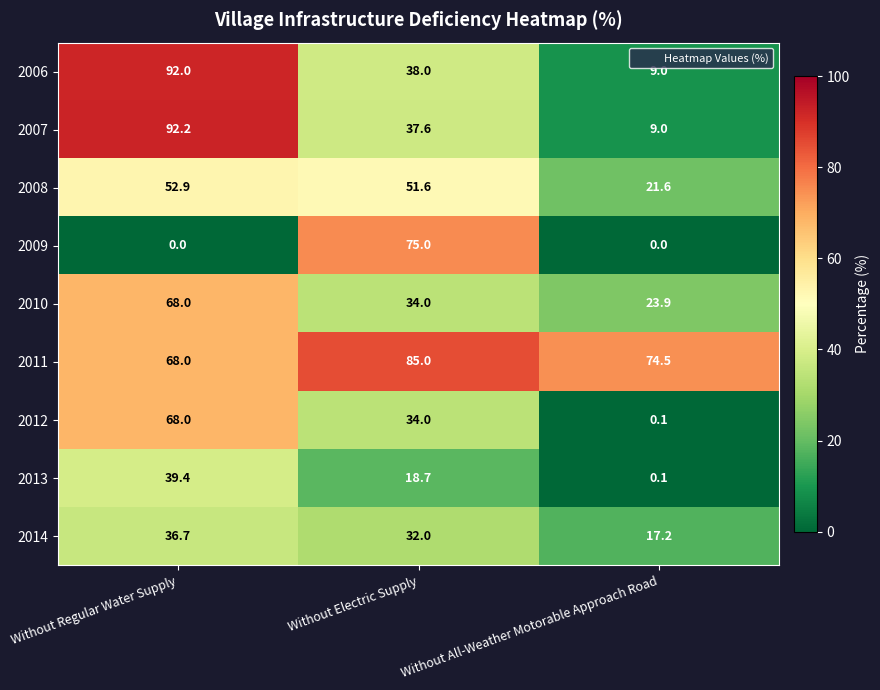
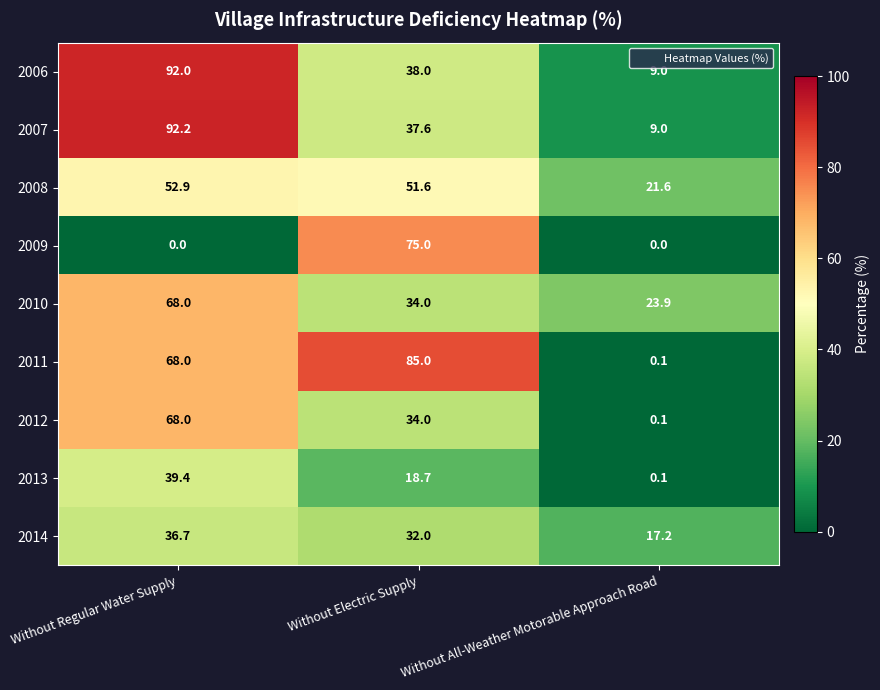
2011, Without All-Weather Motorable Approach Road: 74.5 -> 0.1
